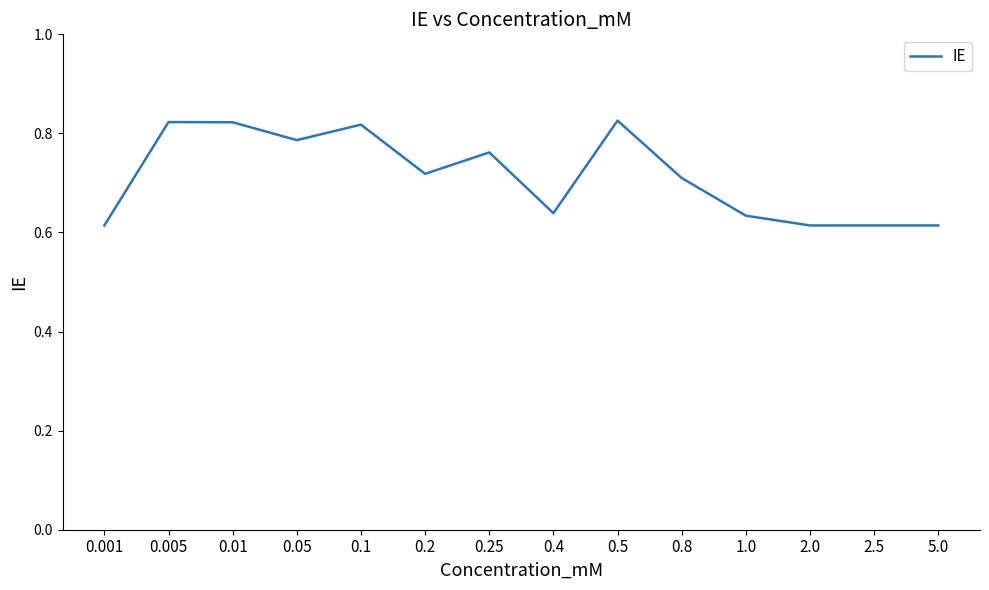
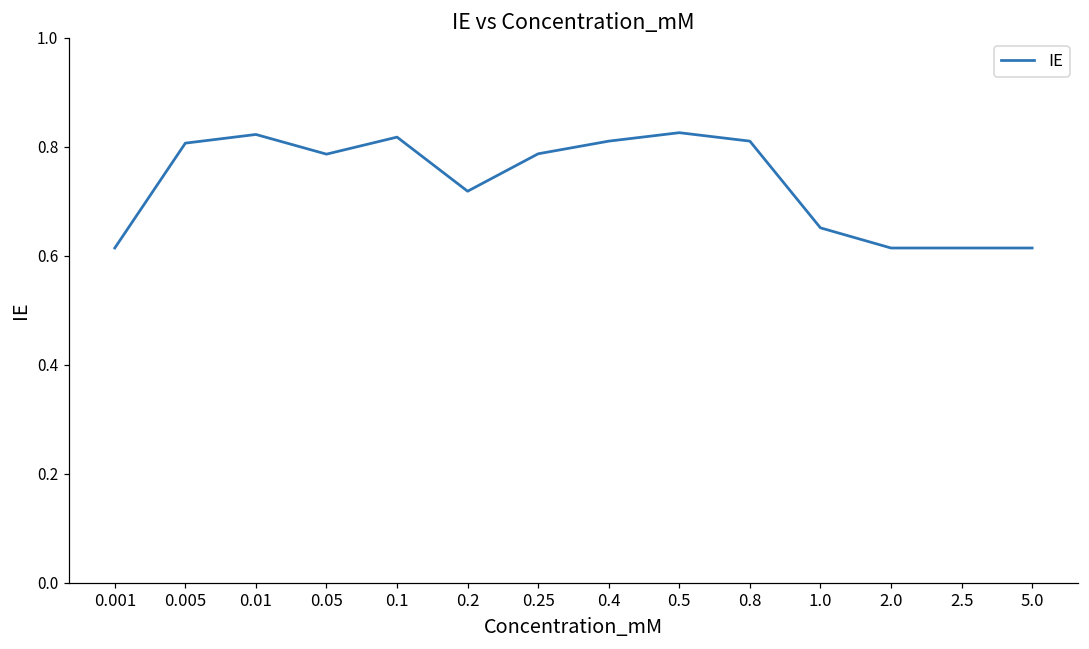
0.005: 0.82 -> 0.81
0.25: 0.76 -> 0.79
0.4: 0.64 -> 0.81
0.8: 0.71 -> 0.81
1.0: 0.63 -> 0.65
